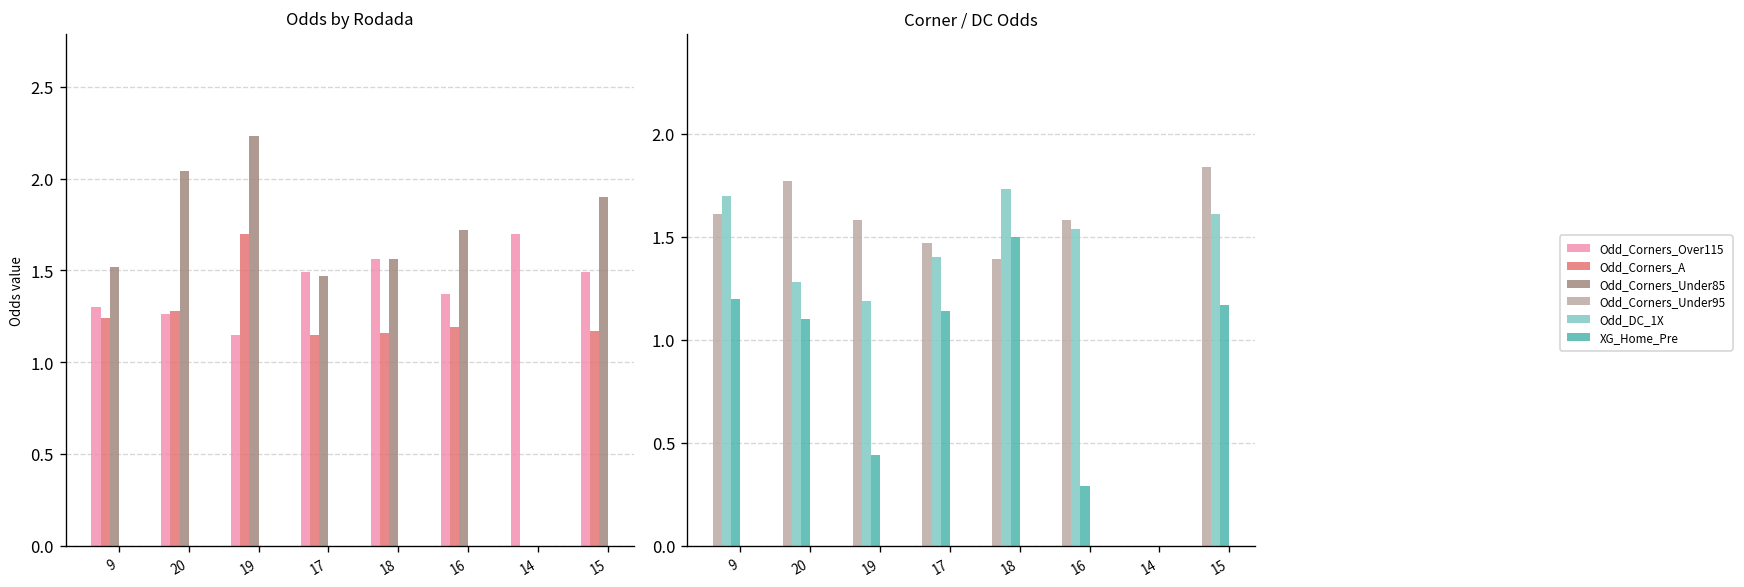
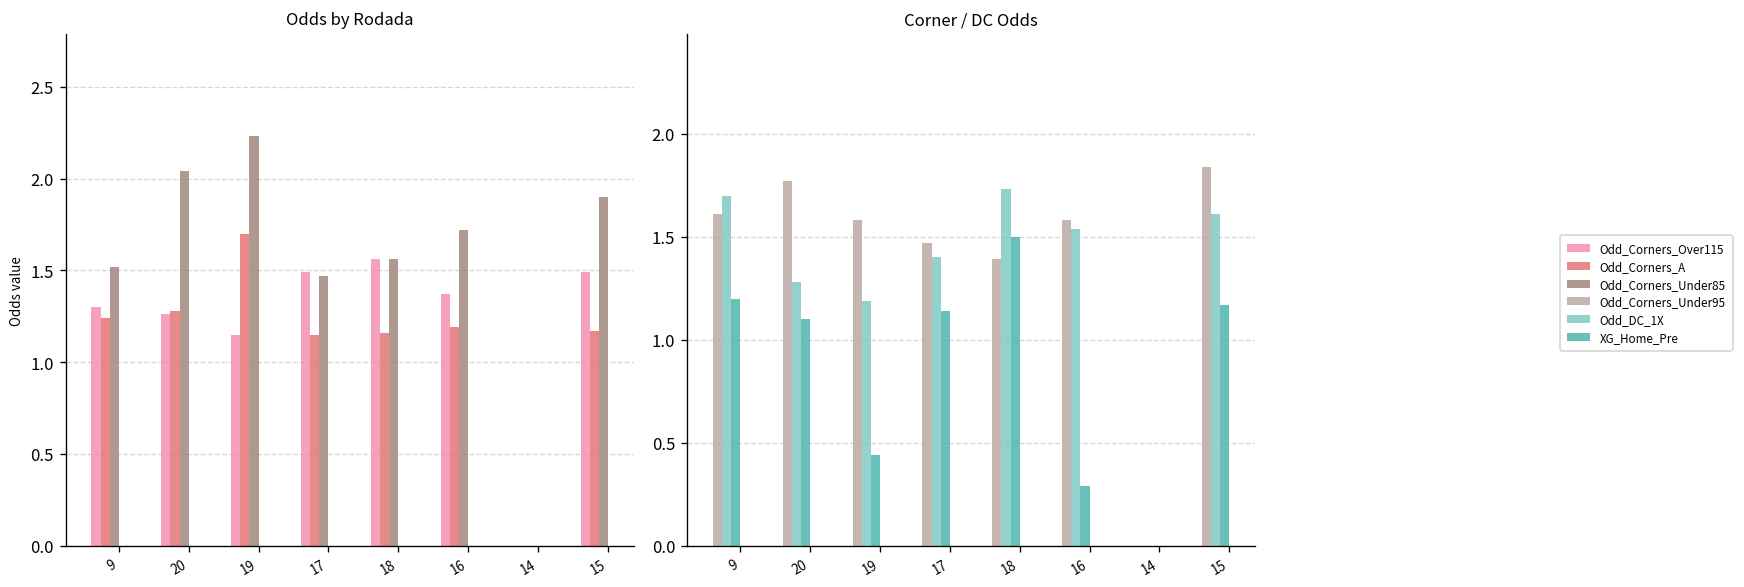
Odds by Rodada, Odd_Corners_Over115, 14: 1.7 -> 0.0
